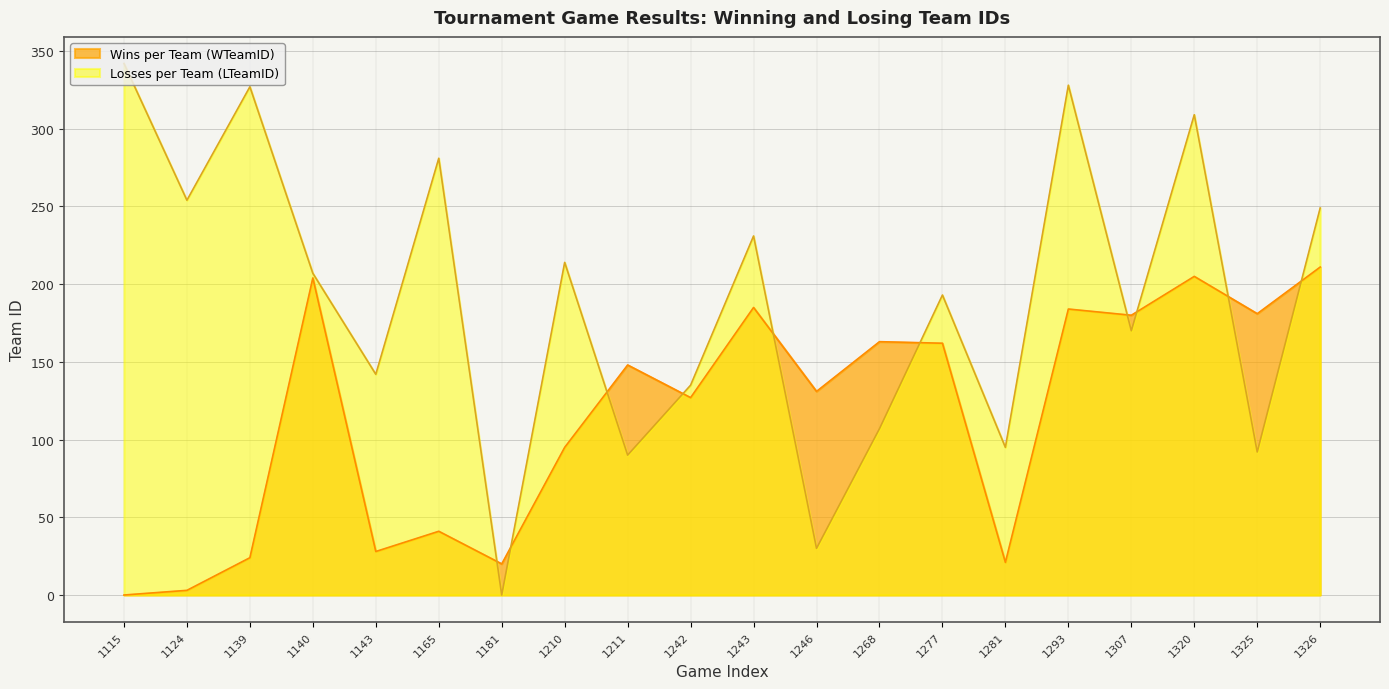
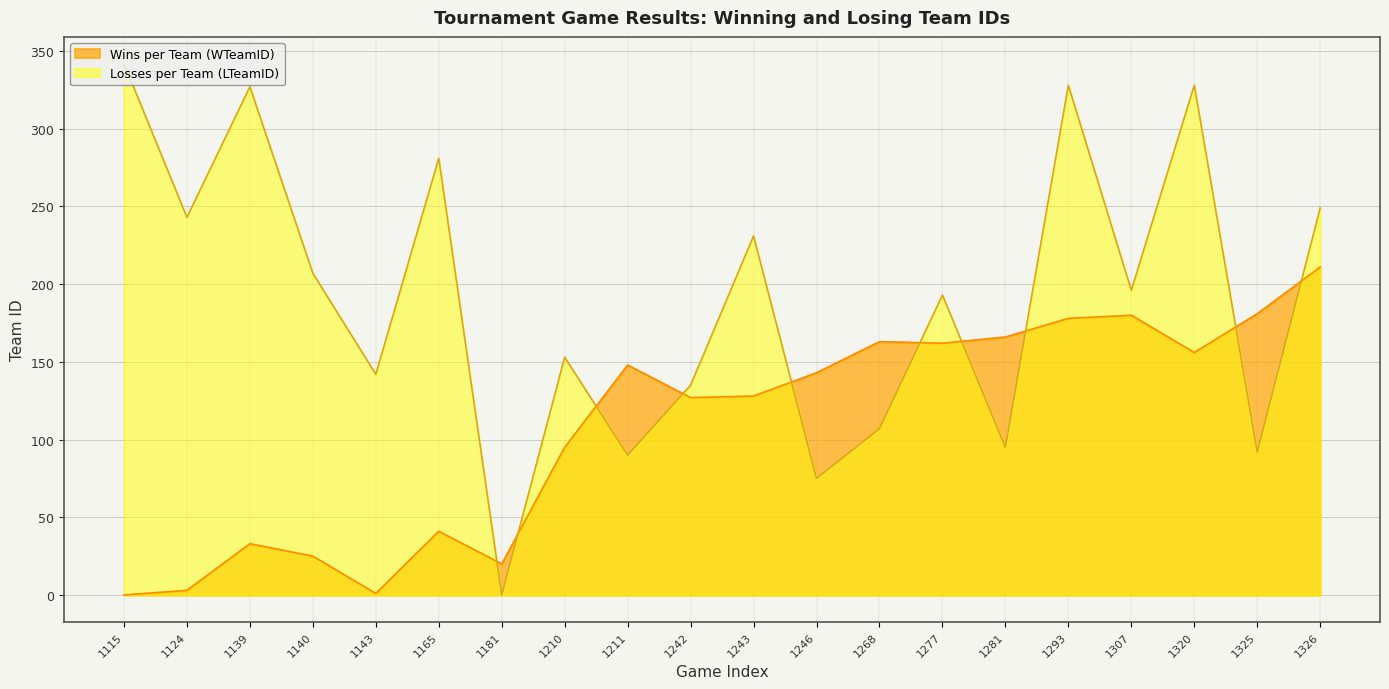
Losses per Team (LTeamID), 1124: 254 -> 243
Wins per Team (WTeamID), 1139: 24 -> 33
Wins per Team (WTeamID), 1140: 204 -> 25
Wins per Team (WTeamID), 1143: 28 -> 1
Losses per Team (LTeamID), 1210: 214 -> 153
Wins per Team (WTeamID), 1243: 185 -> 128
Wins per Team (WTeamID), 1246: 131 -> 143
Losses per Team (LTeamID), 1246: 30 -> 75
Wins per Team (WTeamID), 1281: 21 -> 166
Wins per Team (WTeamID), 1293: 184 -> 178
Losses per Team (LTeamID), 1307: 170 -> 196
Wins per Team (WTeamID), 1320: 205 -> 156
Losses per Team (LTeamID), 1320: 309 -> 328
